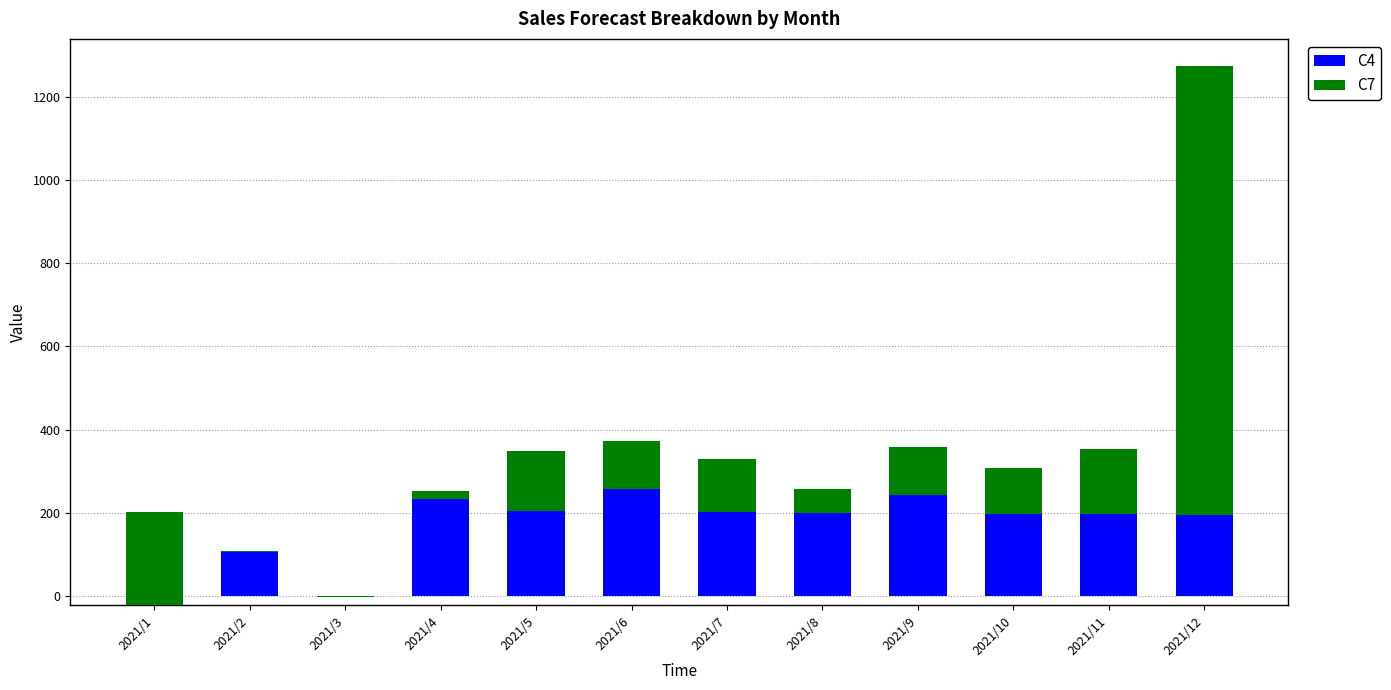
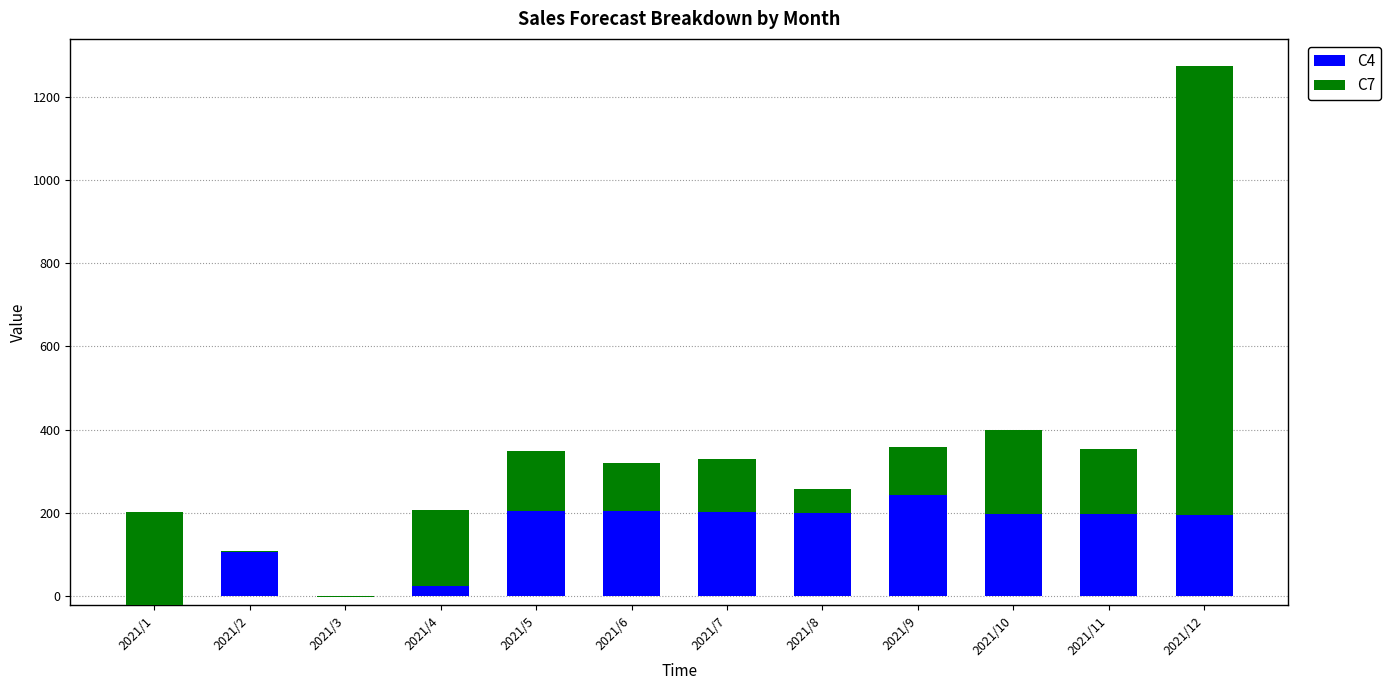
C4, 2021/4: 250 -> 210
C7, 2021/4: -20 -> -180
C4, 2021/6: 260 -> 200
C7, 2021/10: 110 -> 200
